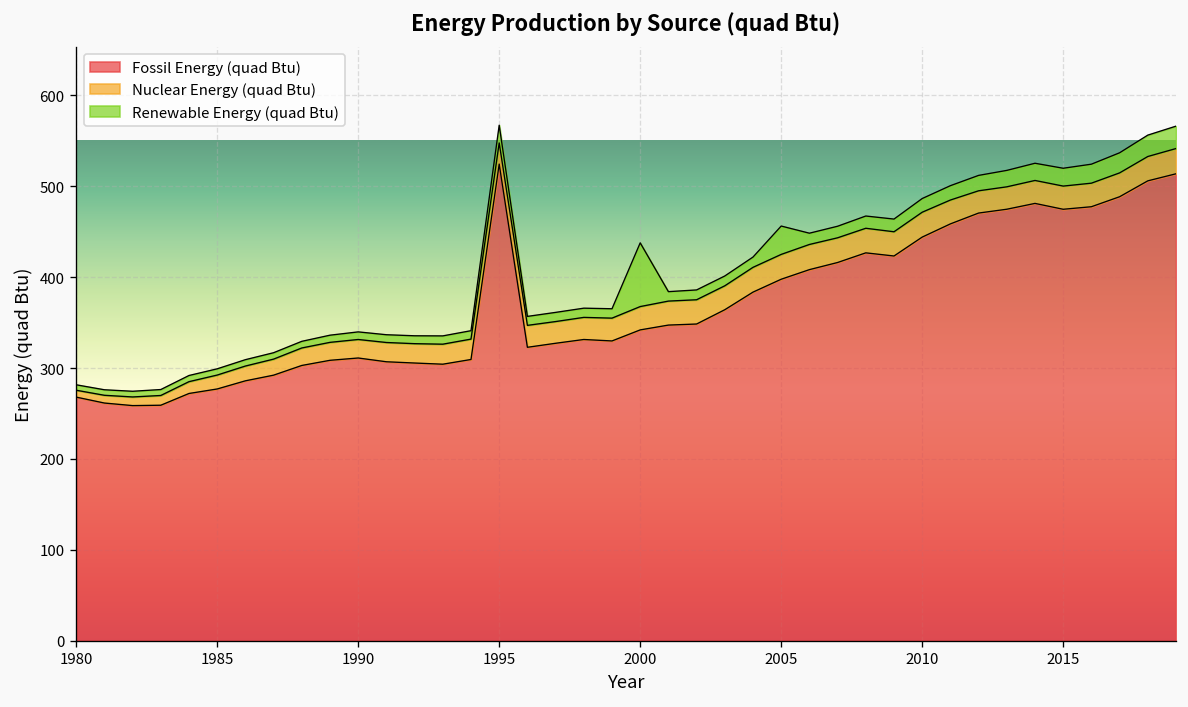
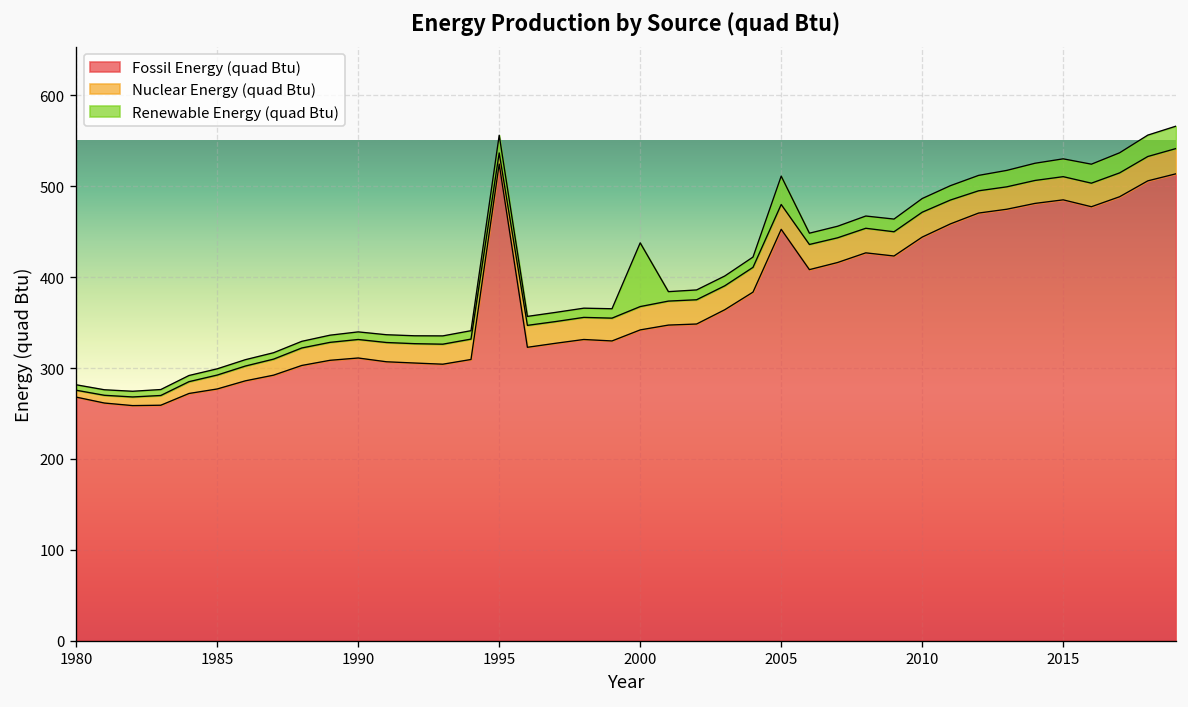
Nuclear Energy (quad Btu), 1995: 20 -> 10
Fossil Energy (quad Btu), 2005: 400 -> 450
Fossil Energy (quad Btu), 2015: 470 -> 490
